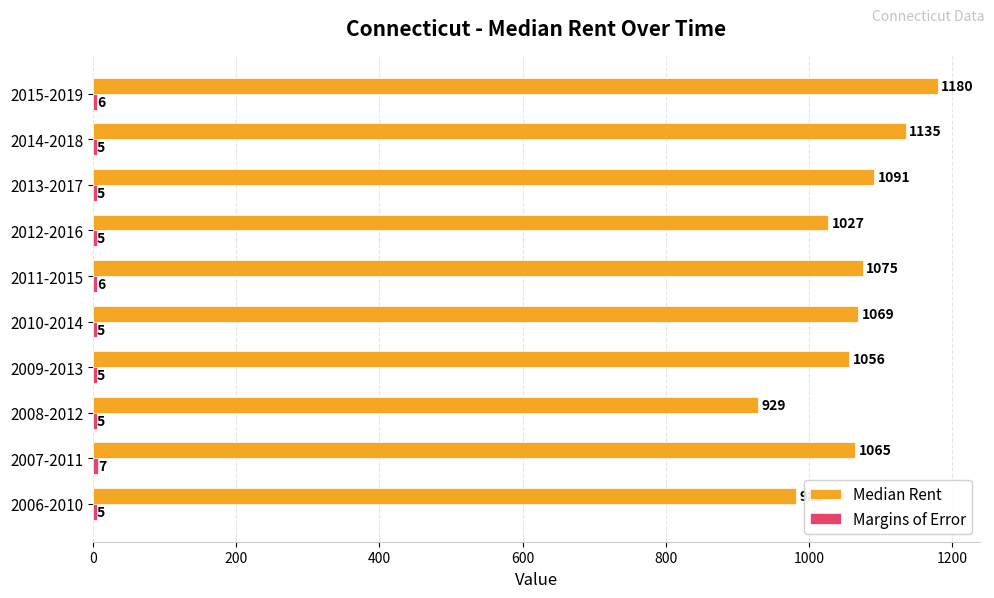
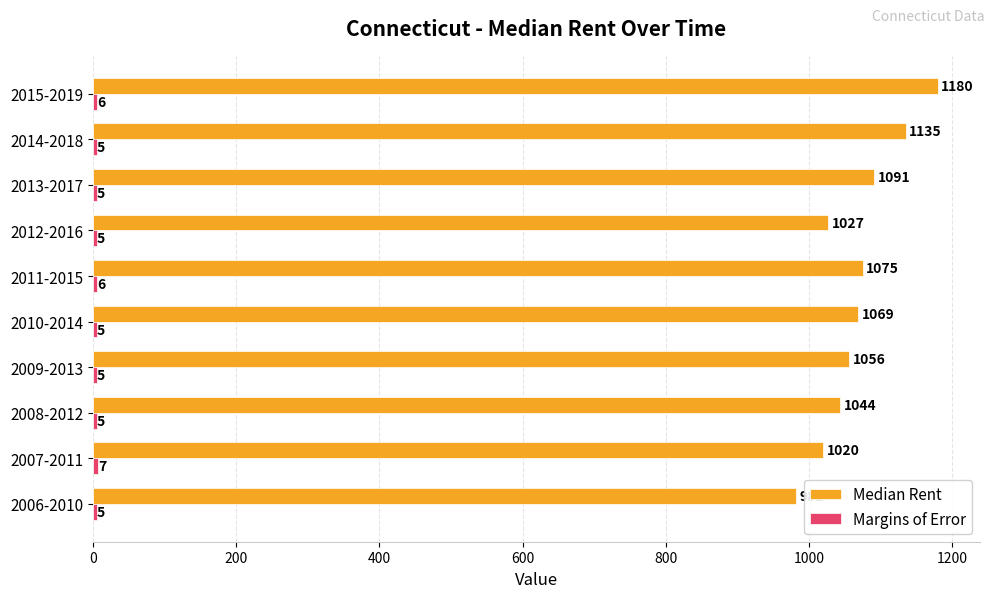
Median Rent, 2008-2012: 929 -> 1044
Median Rent, 2007-2011: 1065 -> 1020
